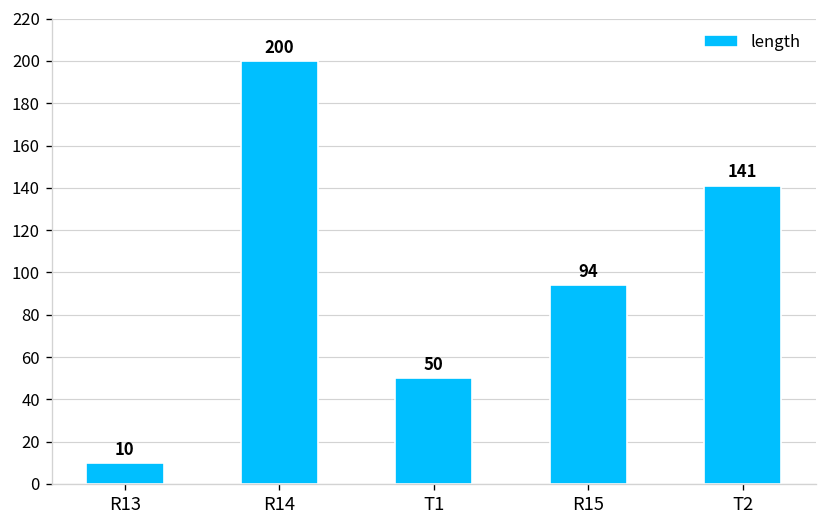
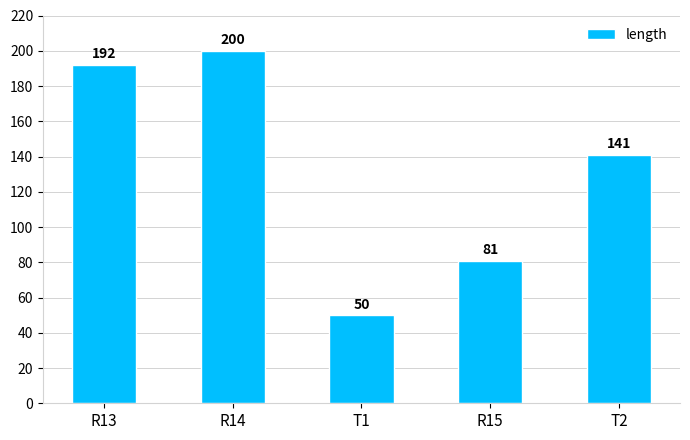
R13: 10 -> 192
R15: 94 -> 81
